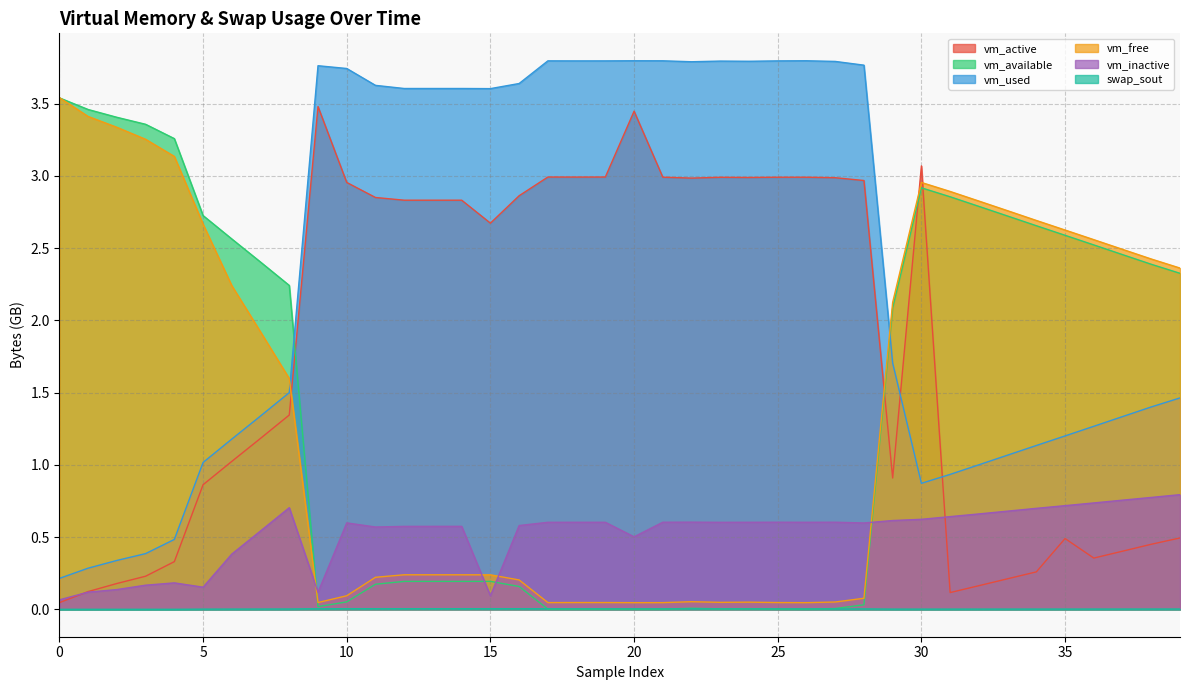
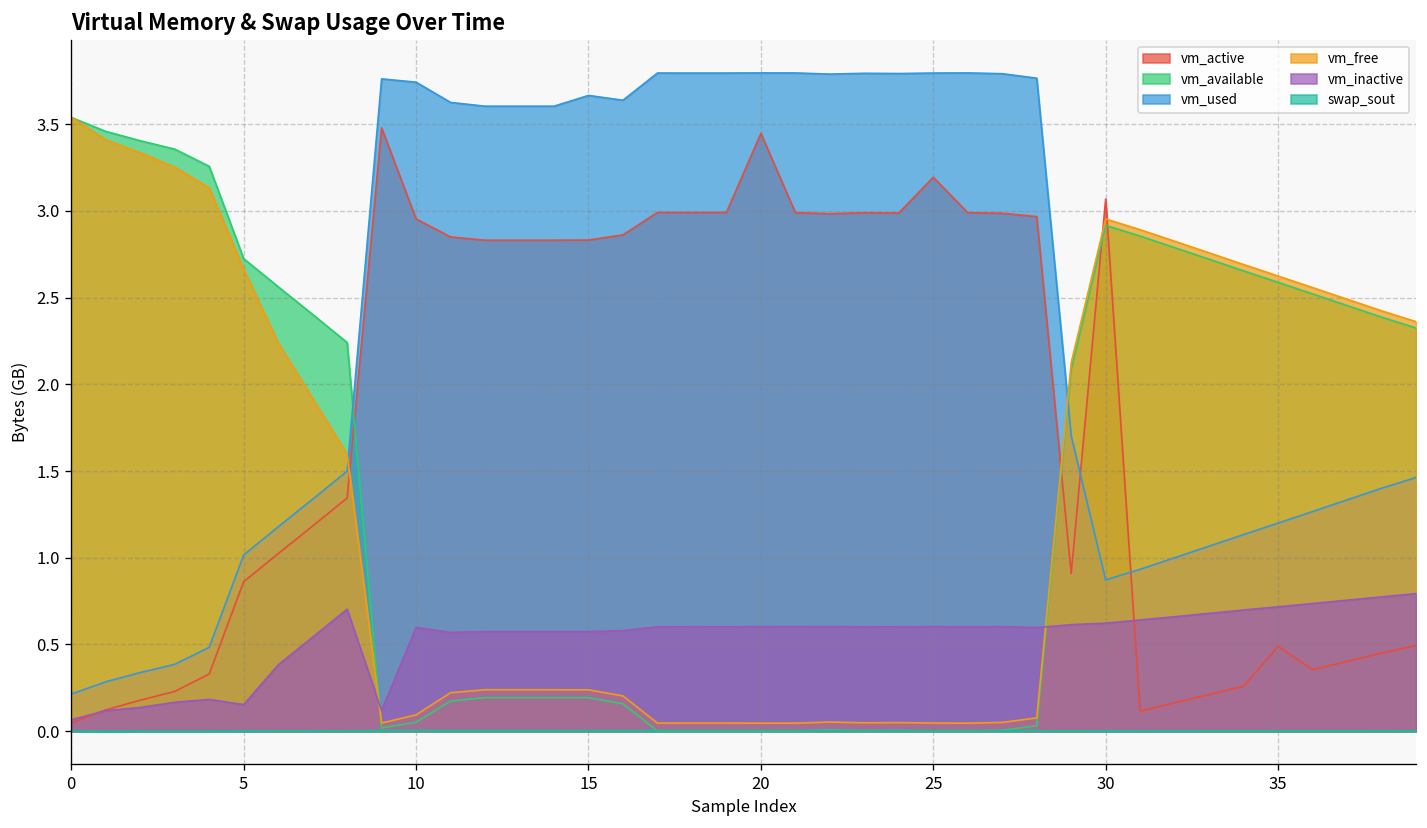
vm_active, 15: 2.67 -> 2.83
vm_used, 15: 3.60 -> 3.67
vm_inactive, 15: 0.09 -> 0.57
vm_inactive, 20: 0.50 -> 0.60
vm_active, 25: 2.99 -> 3.19
